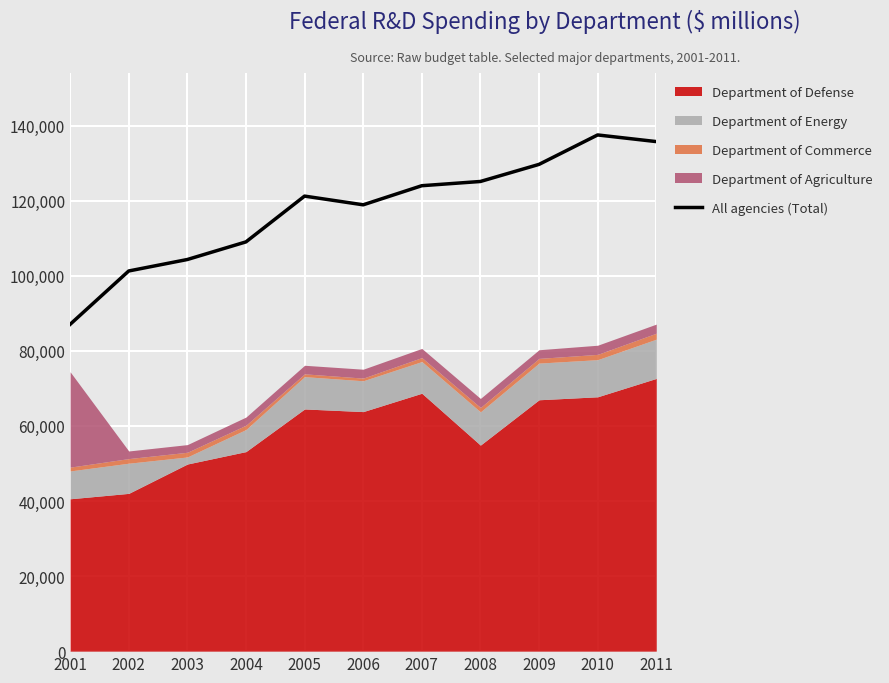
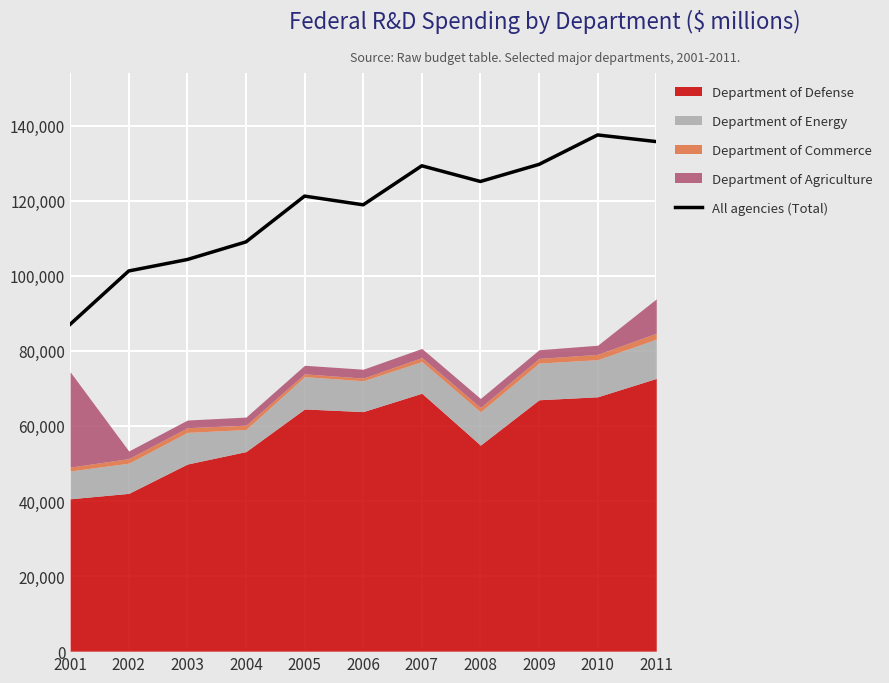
Department of Energy, 2003: 2,000 -> 8,000
All agencies (Total), 2007: 124,000 -> 129,000
Department of Agriculture, 2011: 2,000 -> 9,000
